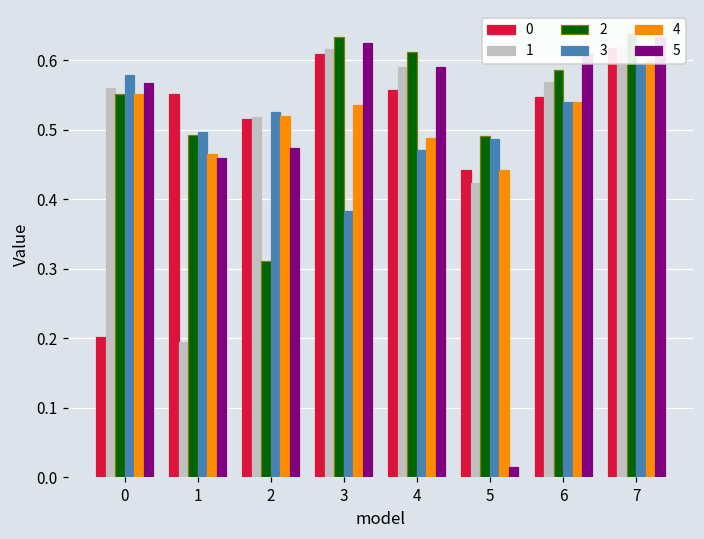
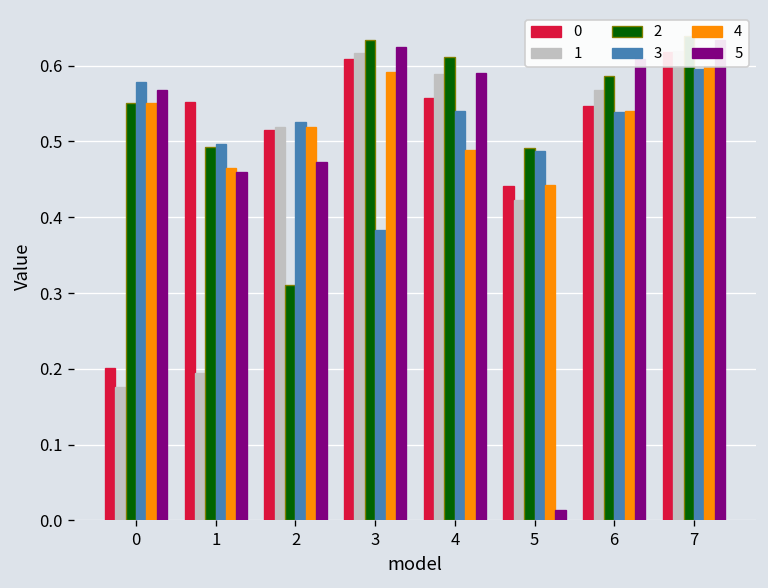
1, 0: 0.56 -> 0.18
4, 3: 0.54 -> 0.59
3, 4: 0.47 -> 0.54
